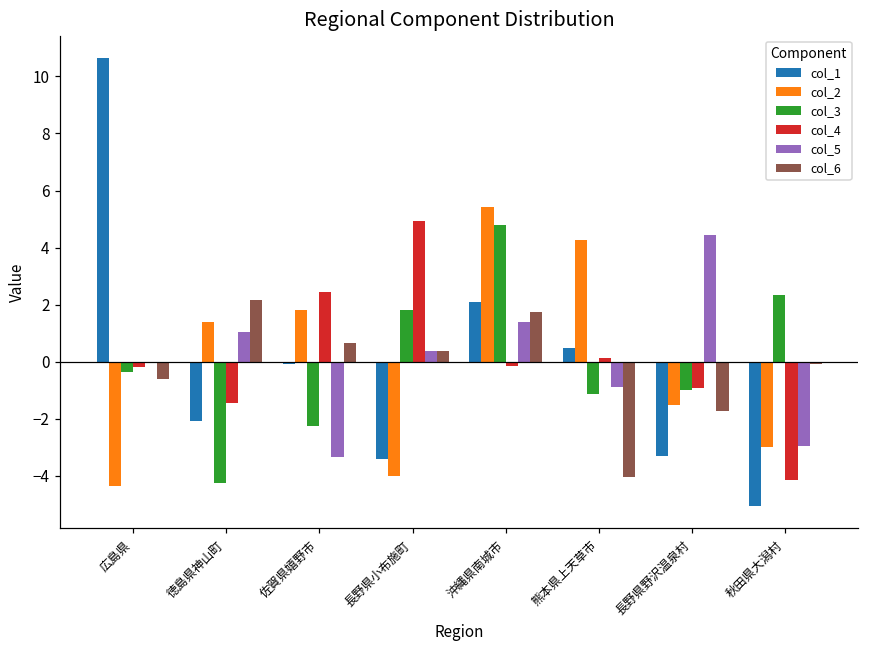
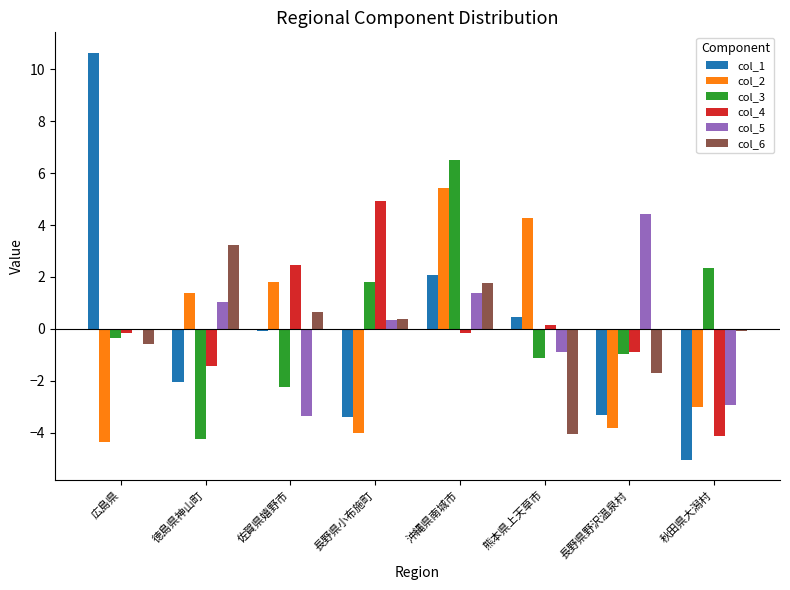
col_6, 徳島県神山町: 2.2 -> 3.2
col_3, 沖縄県南城市: 4.8 -> 6.5
col_2, 長野県野沢温泉村: -1.5 -> -3.8
